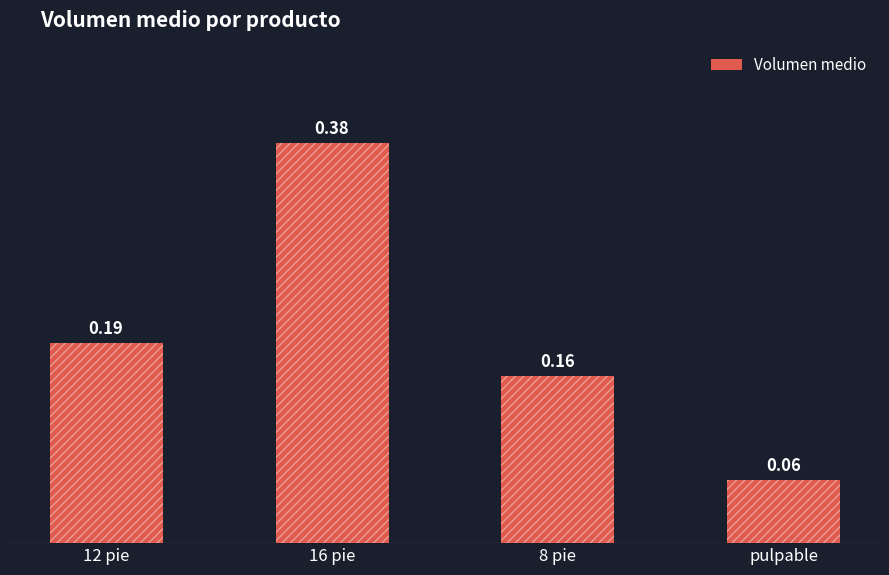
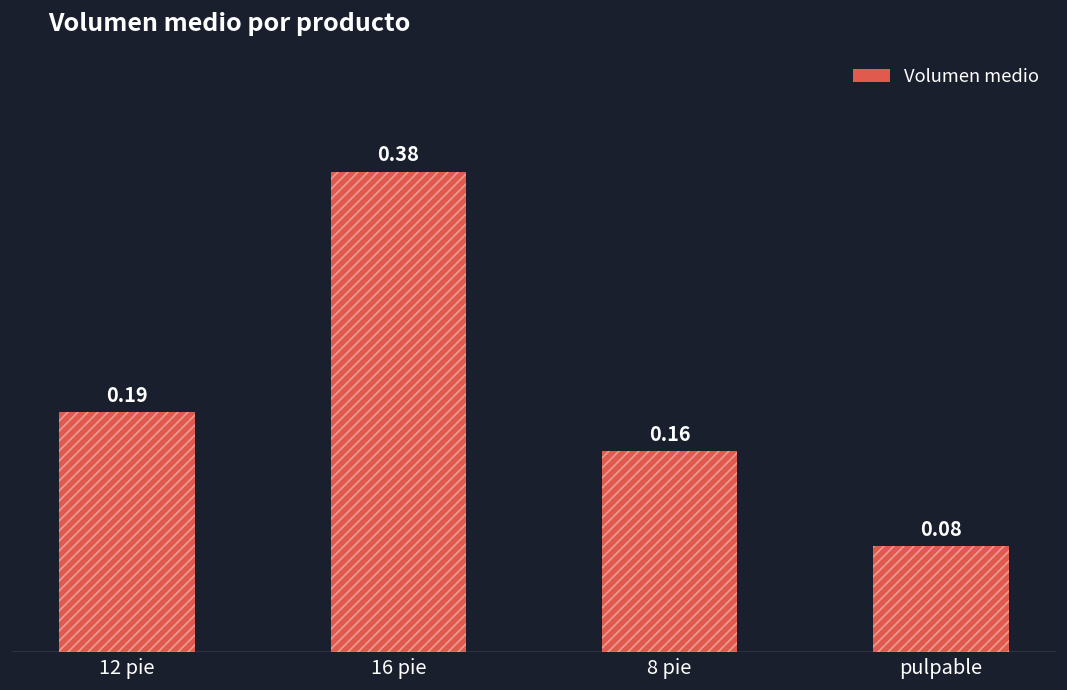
pulpable: 0.06 -> 0.08
